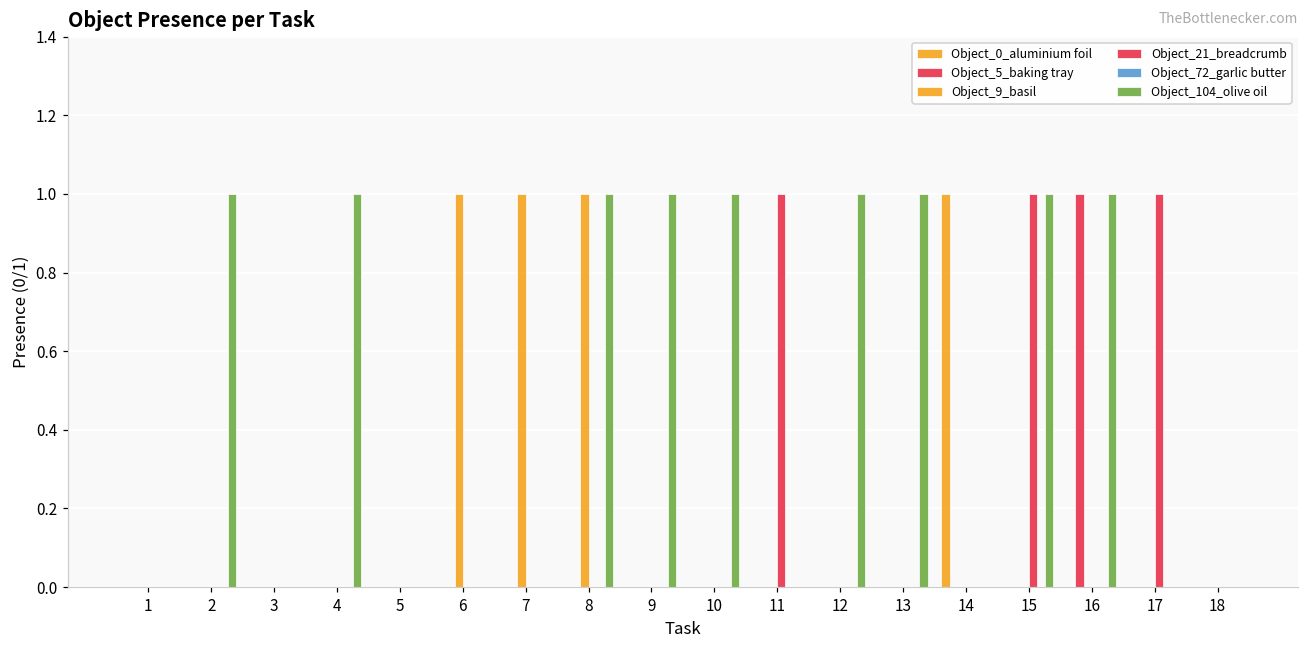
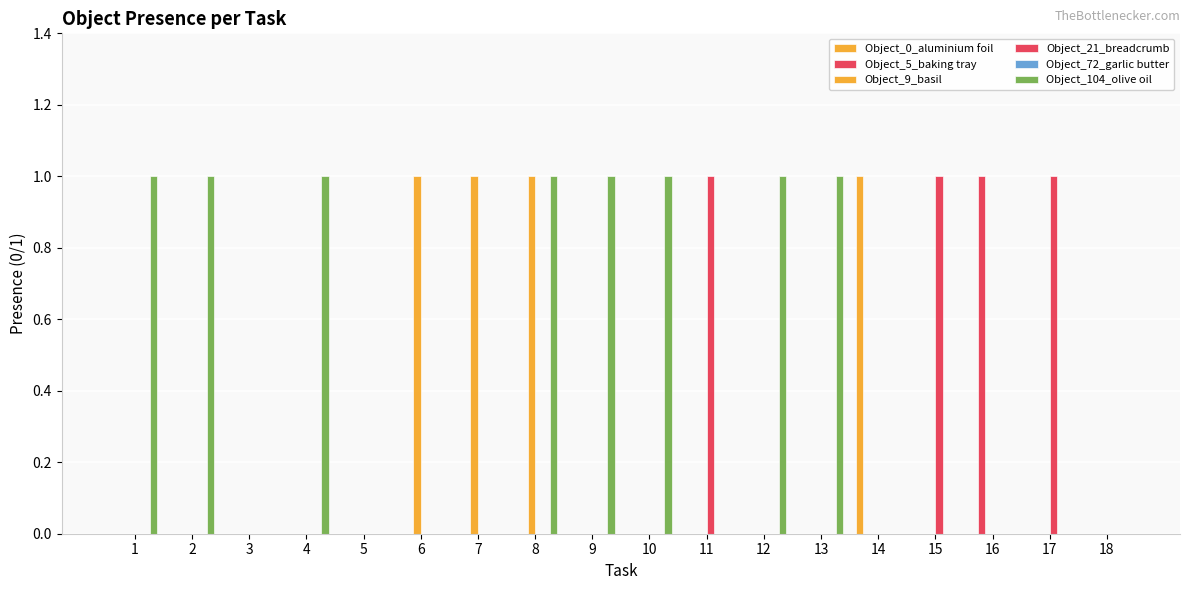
Object_104_olive oil, 1: 0 -> 1
Object_104_olive oil, 15: 1 -> 0
Object_104_olive oil, 16: 1 -> 0
